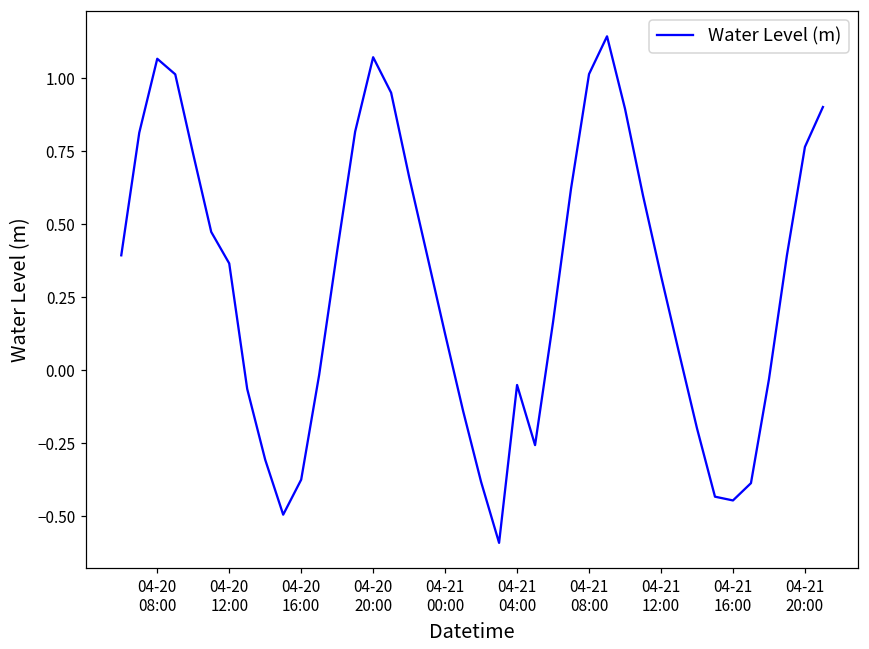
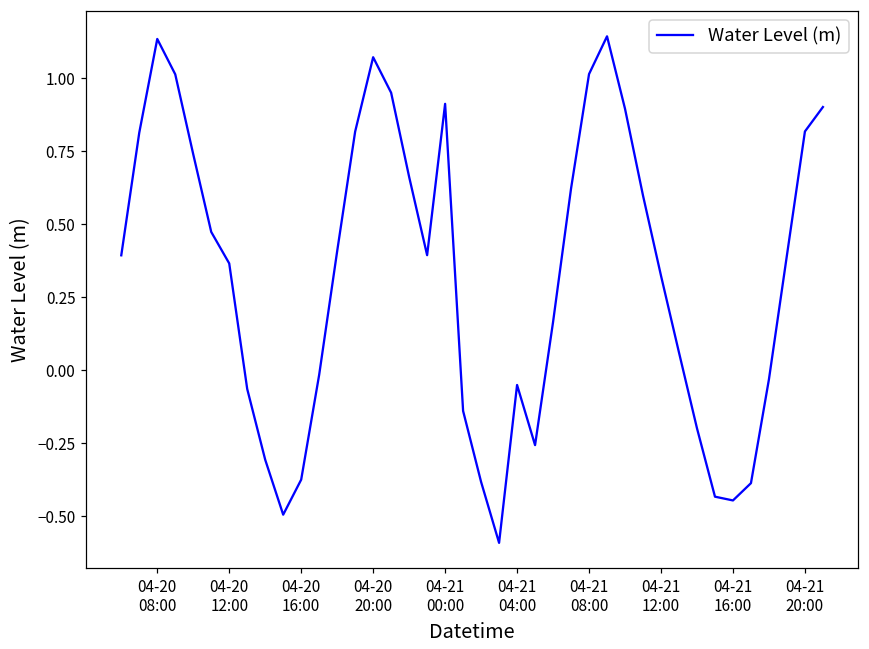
04-20 08:00: 1.07 -> 1.13
04-21 00:00: 0.12 -> 0.91
04-21 20:00: 0.76 -> 0.82
